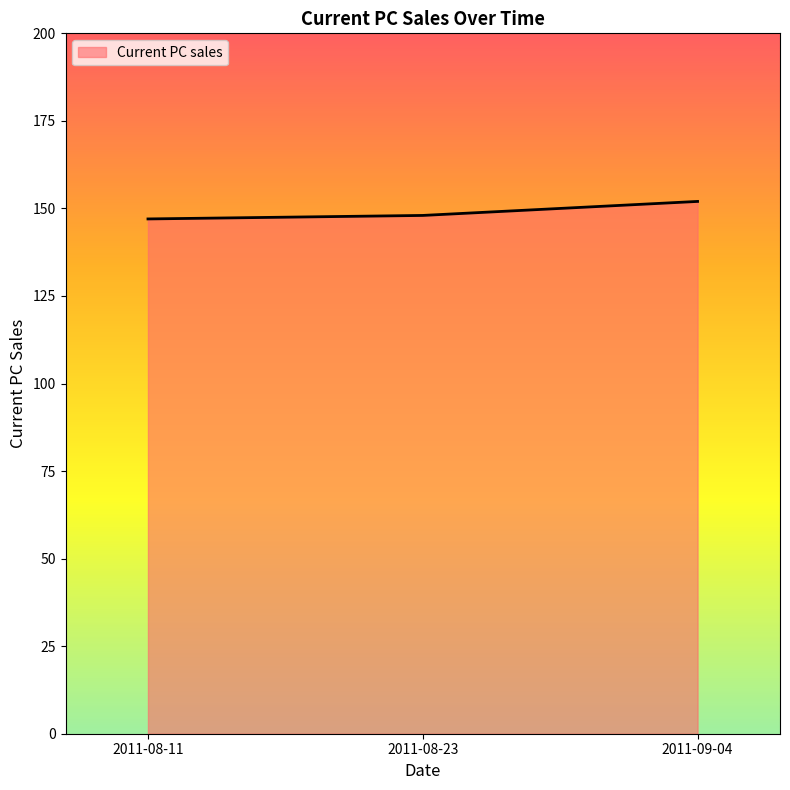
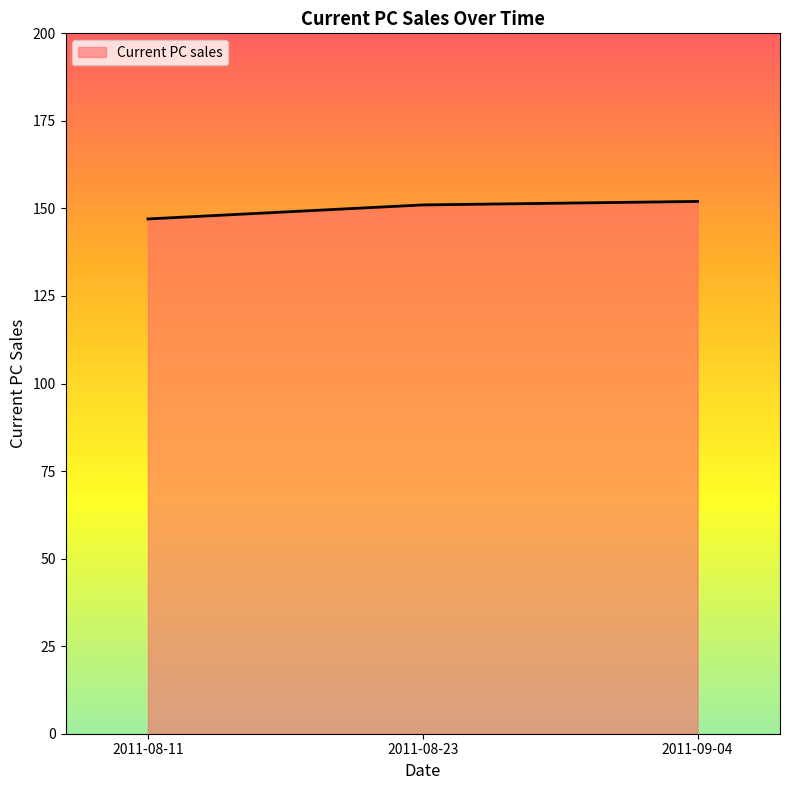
2011-08-23: 148 -> 151
